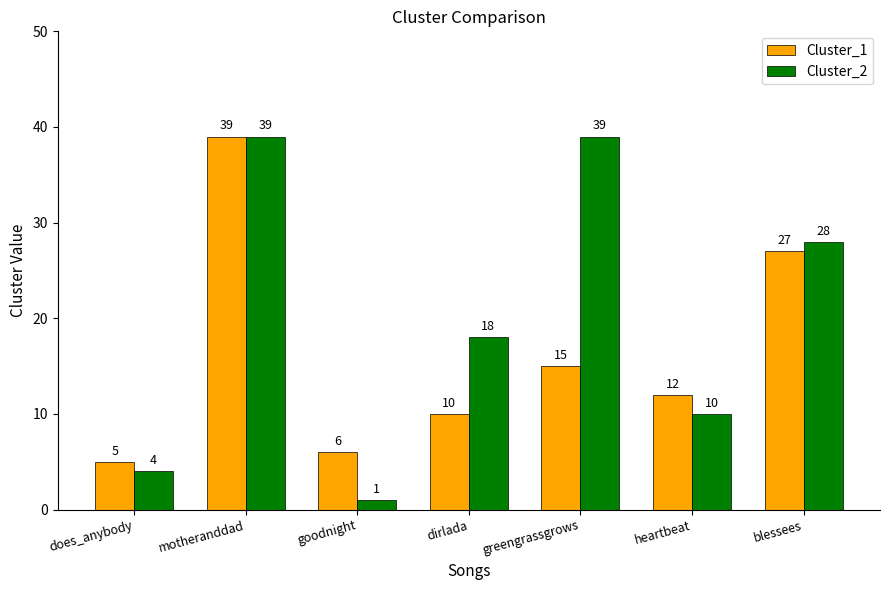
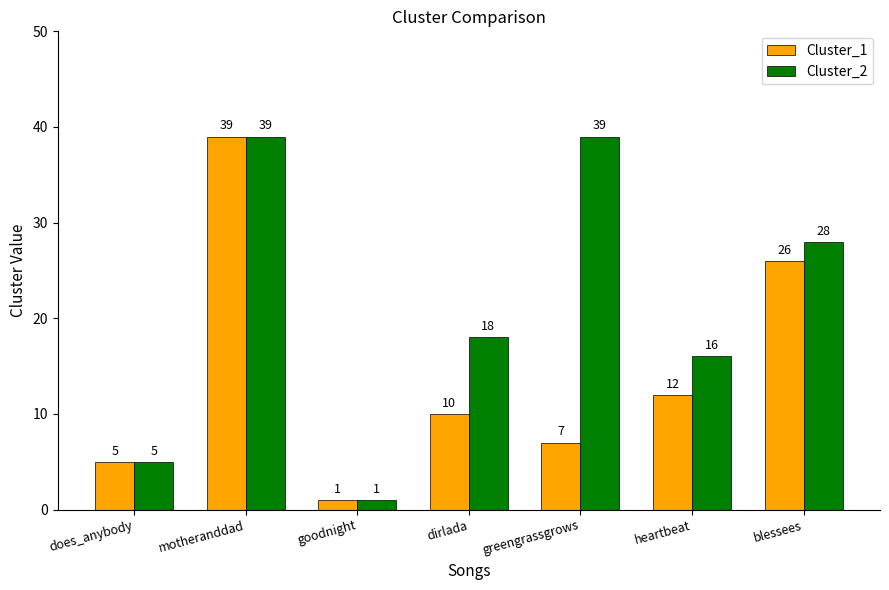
Cluster_2, does_anybody: 4 -> 5
Cluster_1, goodnight: 6 -> 1
Cluster_1, greengrassgrows: 15 -> 7
Cluster_2, heartbeat: 10 -> 16
Cluster_1, blessees: 27 -> 26
